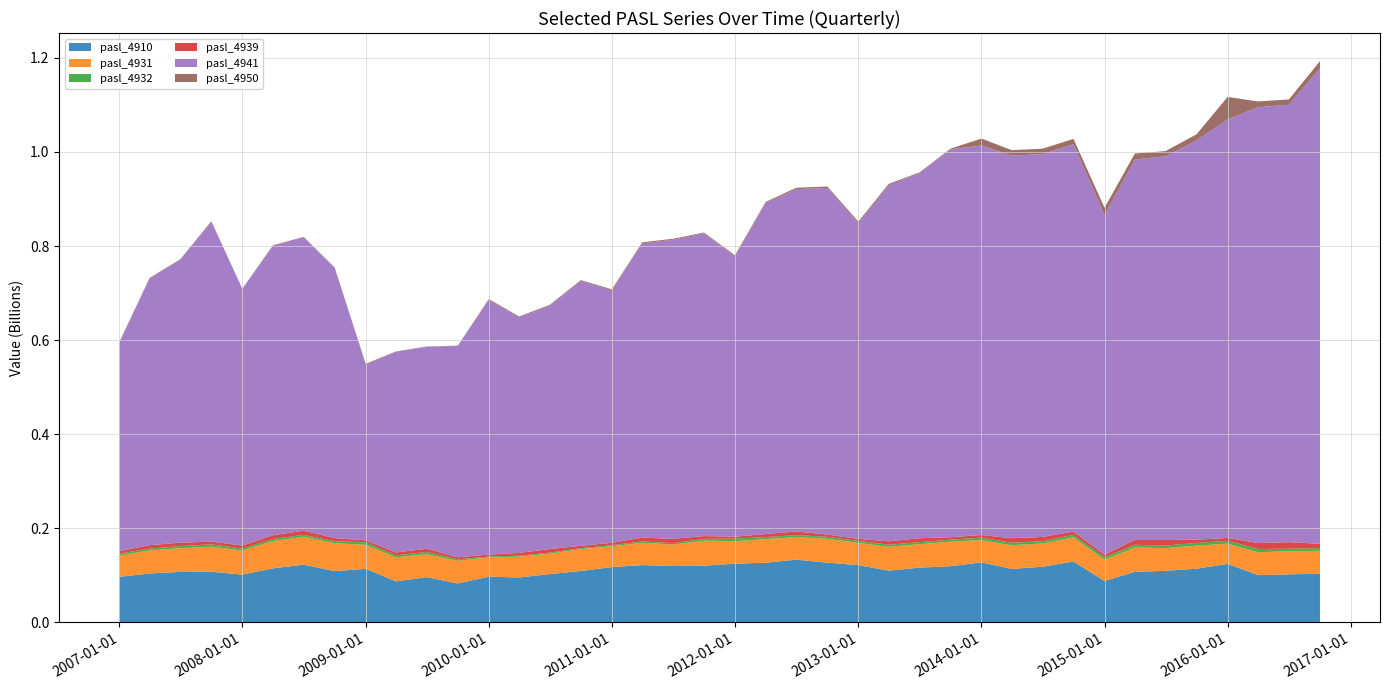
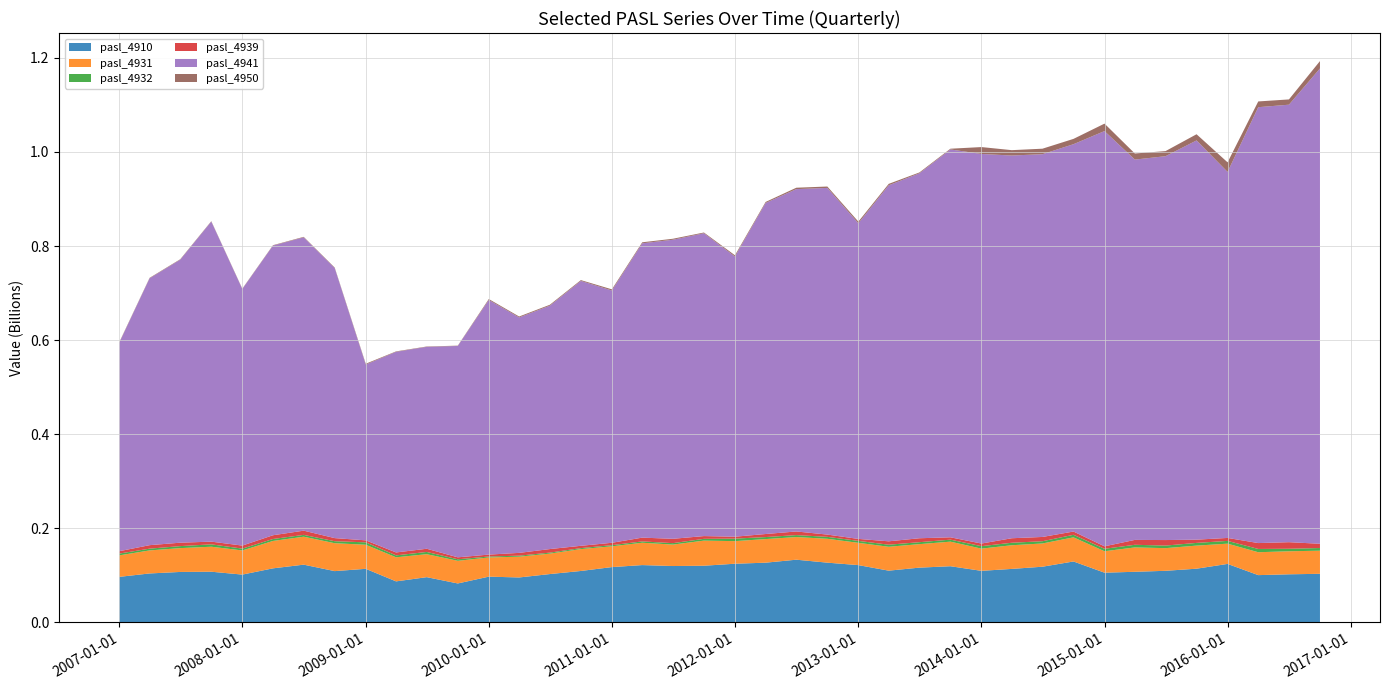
pasl_4910, 2014-01-01: 0.13 -> 0.11
pasl_4910, 2015-01-01: 0.09 -> 0.11
pasl_4941, 2015-01-01: 0.72 -> 0.88
pasl_4941, 2016-01-01: 0.89 -> 0.78
pasl_4950, 2016-01-01: 0.05 -> 0.02
